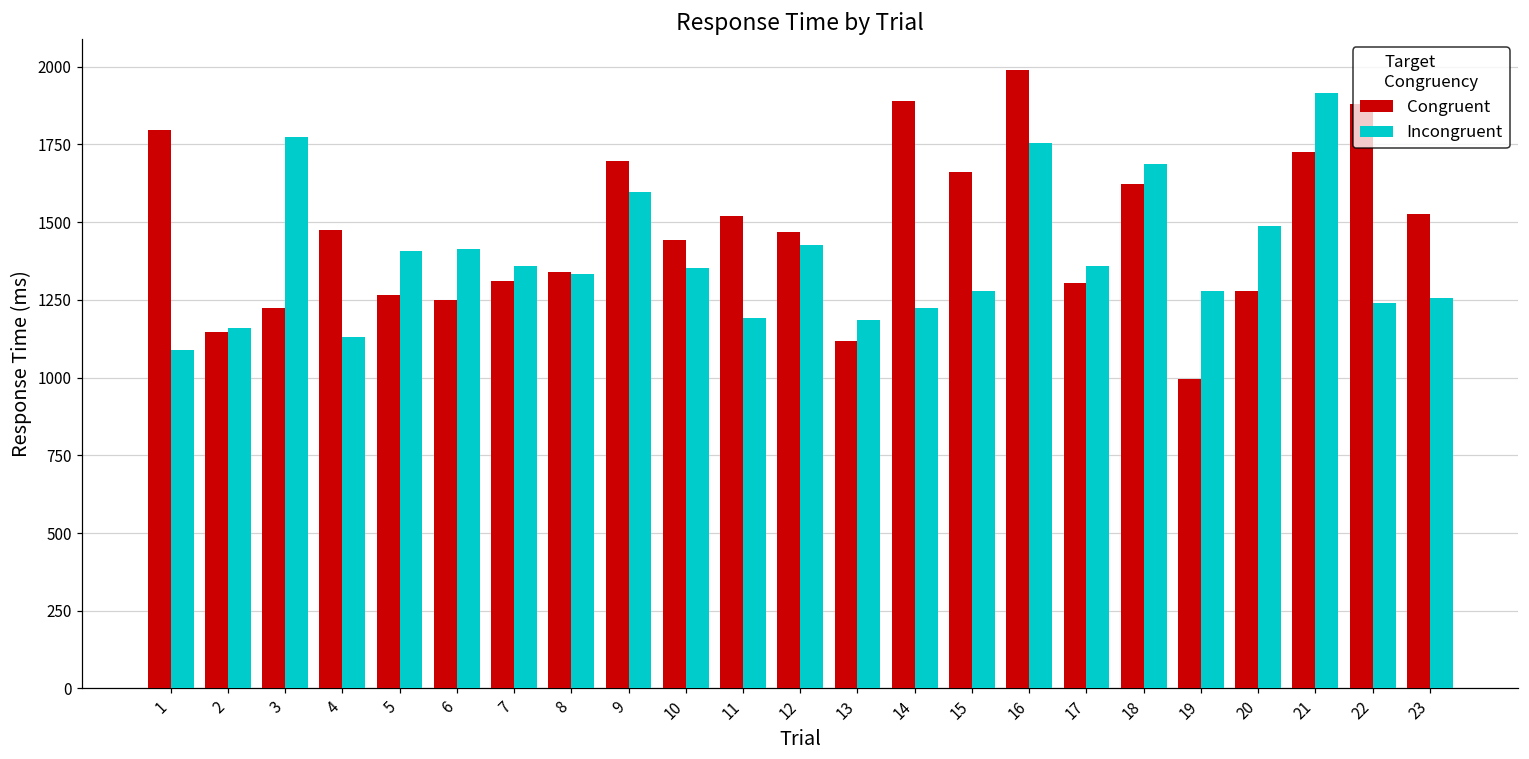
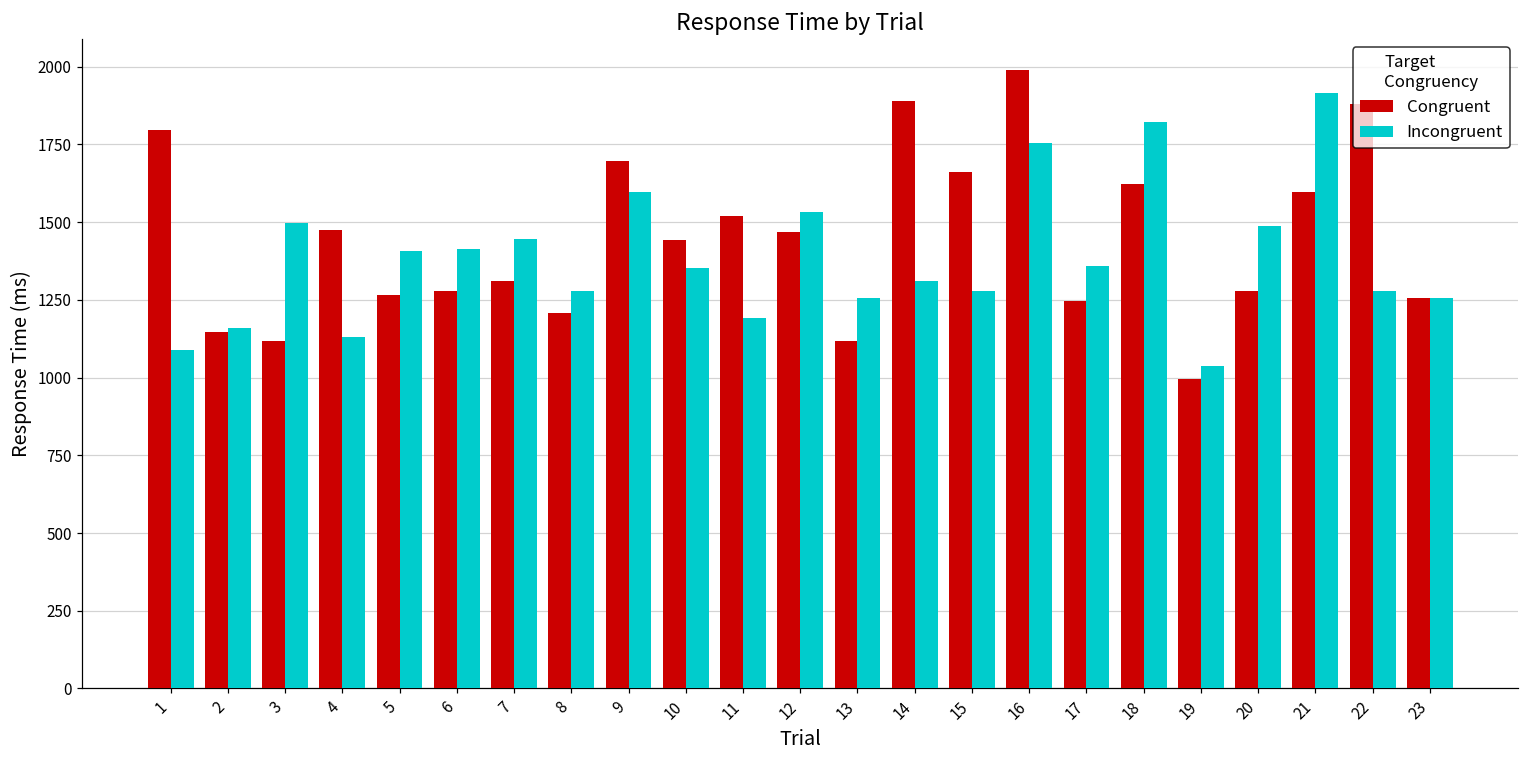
Congruent, 3: 1220 -> 1120
Incongruent, 3: 1770 -> 1500
Congruent, 6: 1250 -> 1280
Incongruent, 7: 1360 -> 1450
Congruent, 8: 1340 -> 1210
Incongruent, 8: 1330 -> 1280
Incongruent, 12: 1430 -> 1530
Incongruent, 13: 1190 -> 1260
Incongruent, 14: 1220 -> 1310
Congruent, 17: 1300 -> 1250
Incongruent, 18: 1690 -> 1820
Incongruent, 19: 1280 -> 1040
Congruent, 21: 1730 -> 1600
Incongruent, 22: 1240 -> 1280
Congruent, 23: 1530 -> 1260
